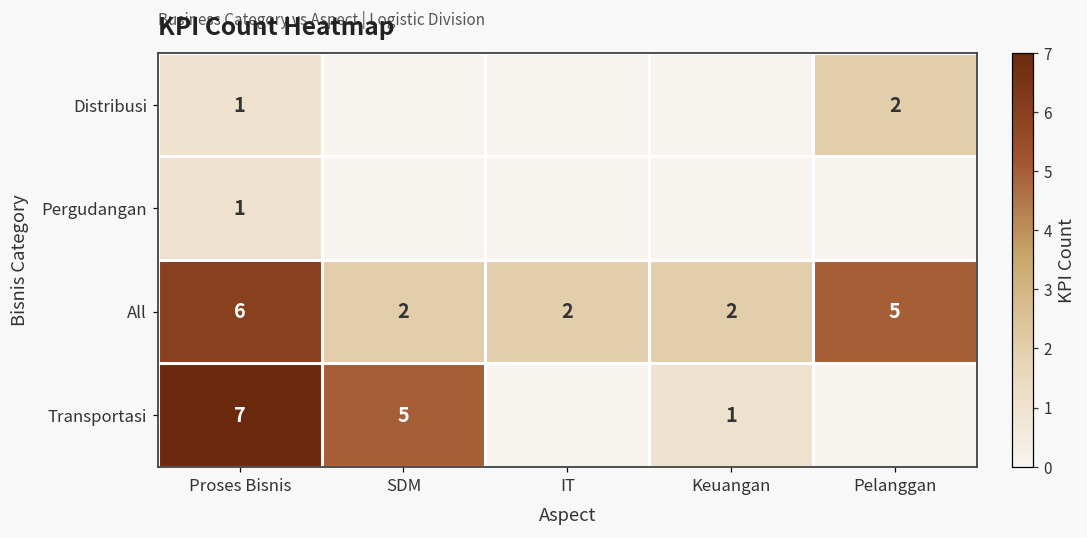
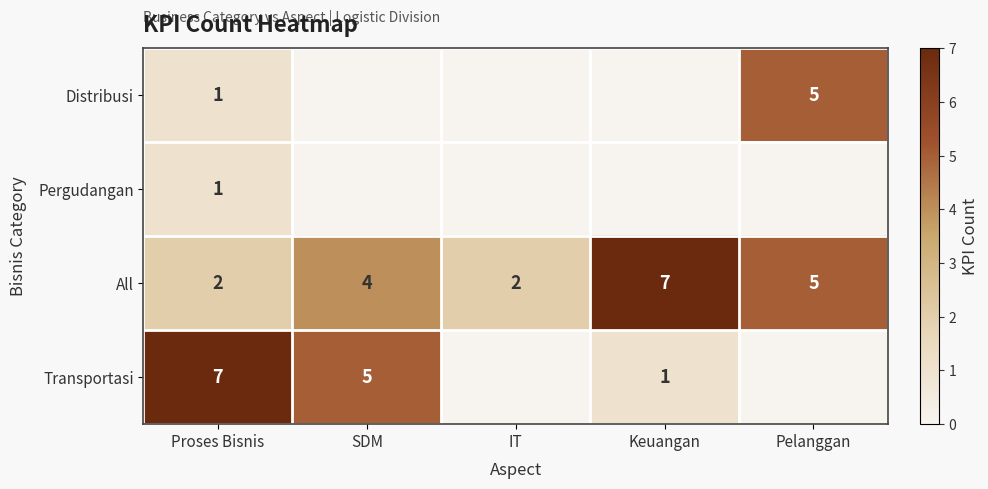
Distribusi, Pelanggan: 2 -> 5
All, Proses Bisnis: 6 -> 2
All, SDM: 2 -> 4
All, Keuangan: 2 -> 7
